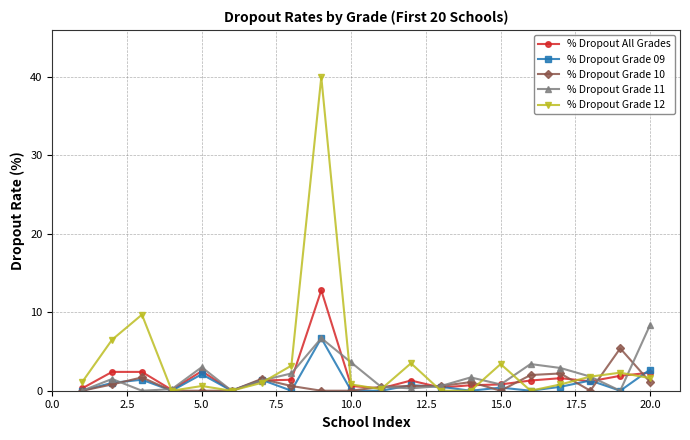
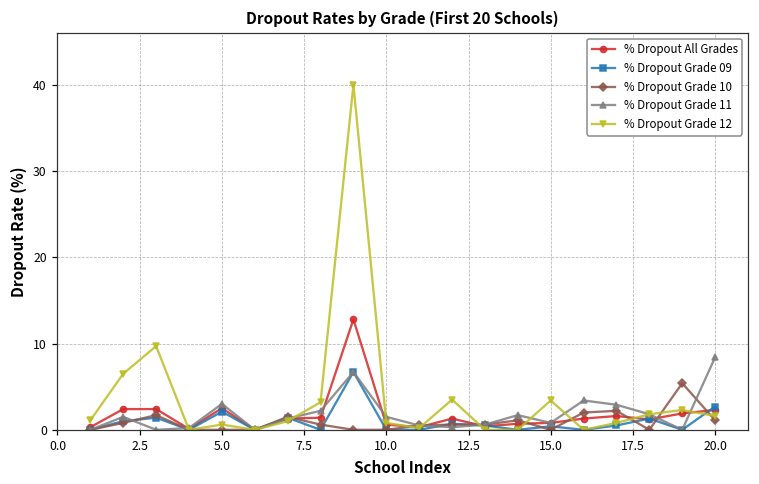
% Dropout Grade 11, 10.0: 4 -> 2
